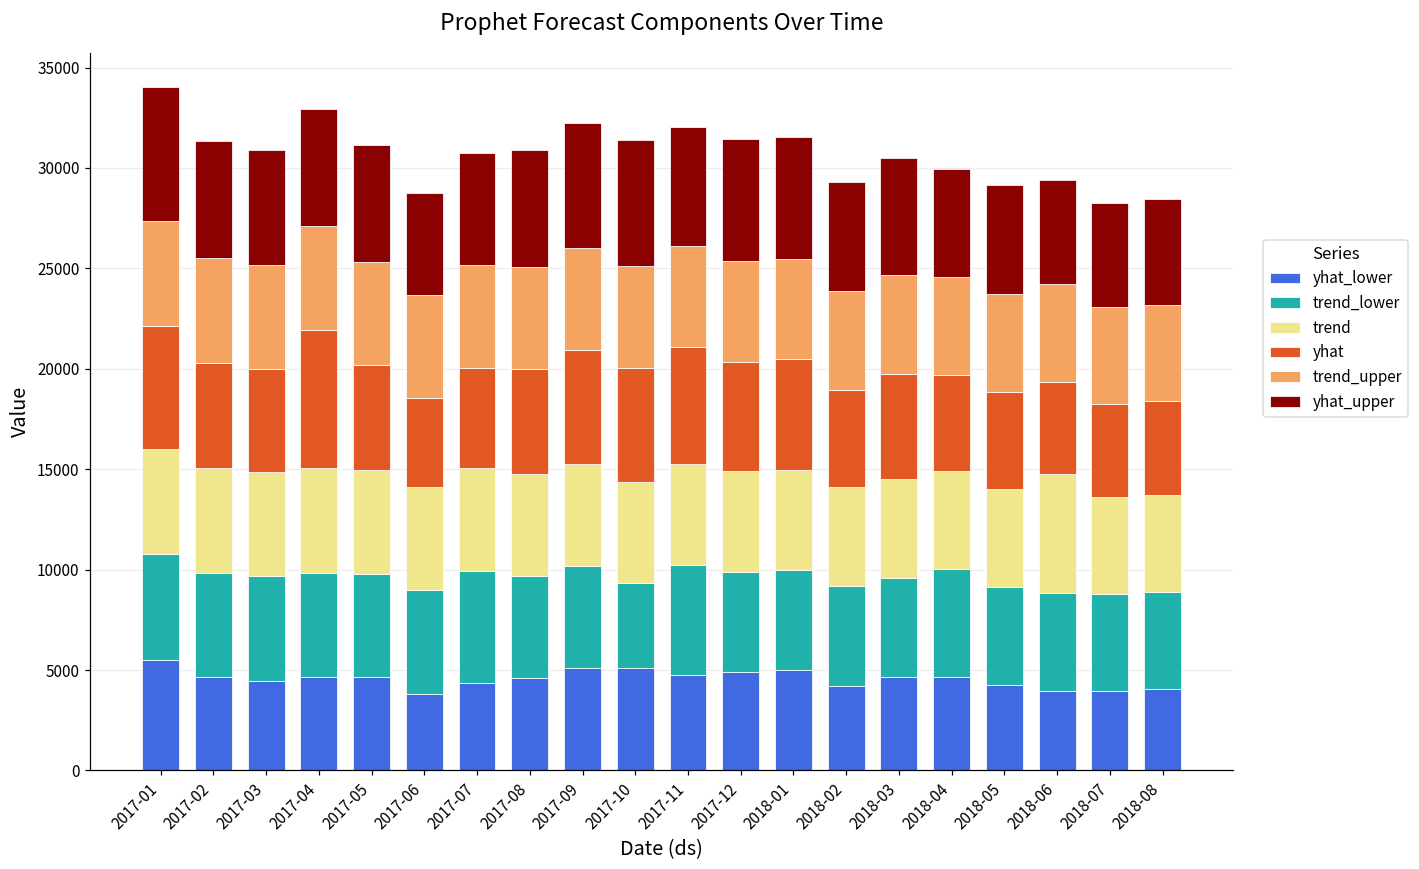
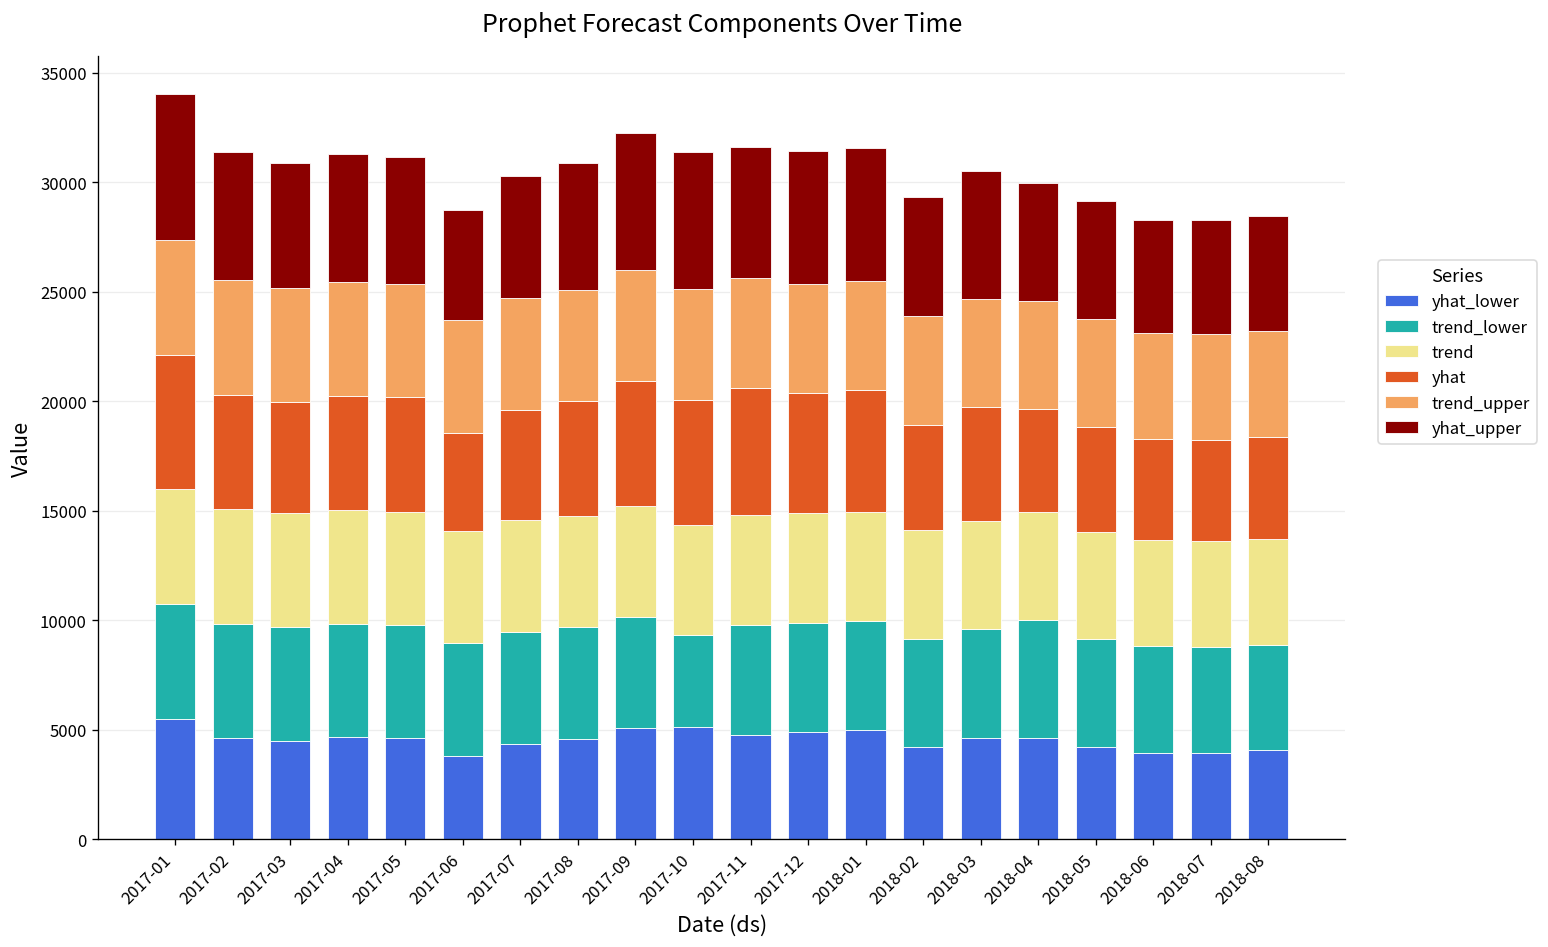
yhat, 2017-04: 6900 -> 5200
trend_lower, 2017-07: 5600 -> 5100
trend_lower, 2017-11: 5500 -> 5000
trend, 2018-06: 6000 -> 4900
